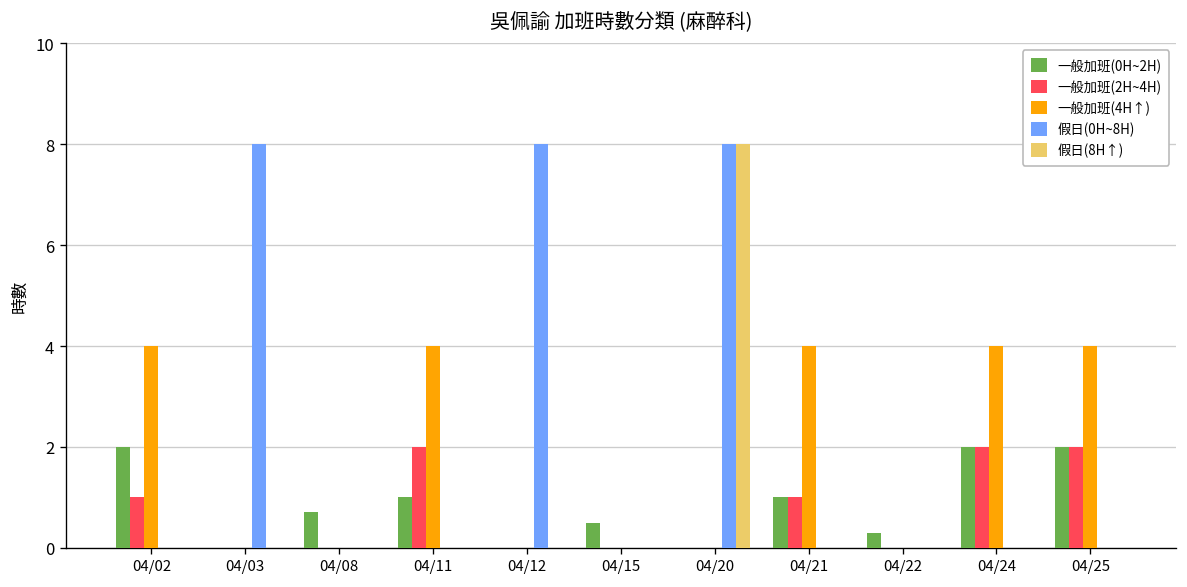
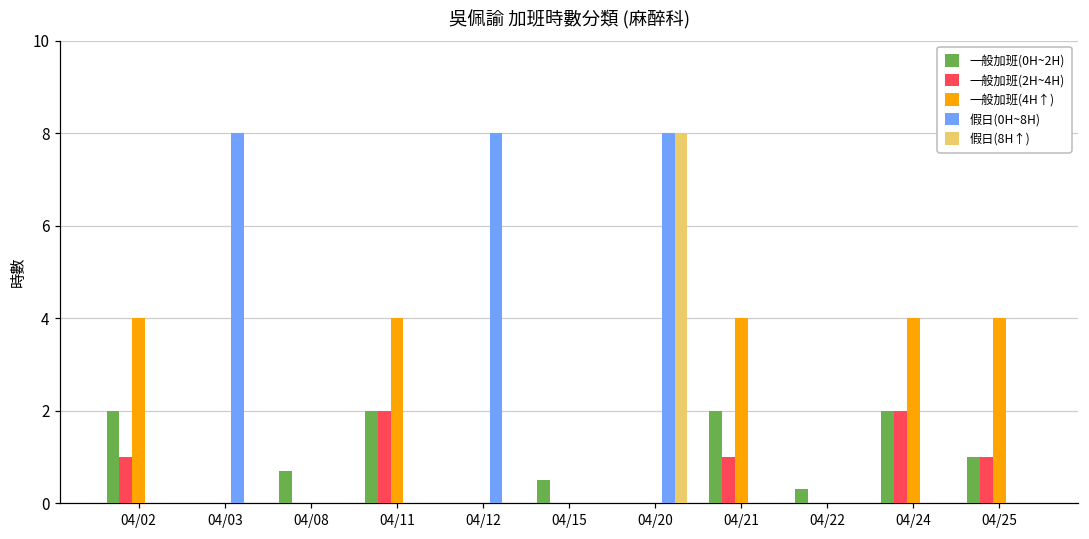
一般加班(0H~2H), 04/11: 1 -> 2
一般加班(0H~2H), 04/21: 1 -> 2
一般加班(0H~2H), 04/25: 2 -> 1
一般加班(2H~4H), 04/25: 2 -> 1
